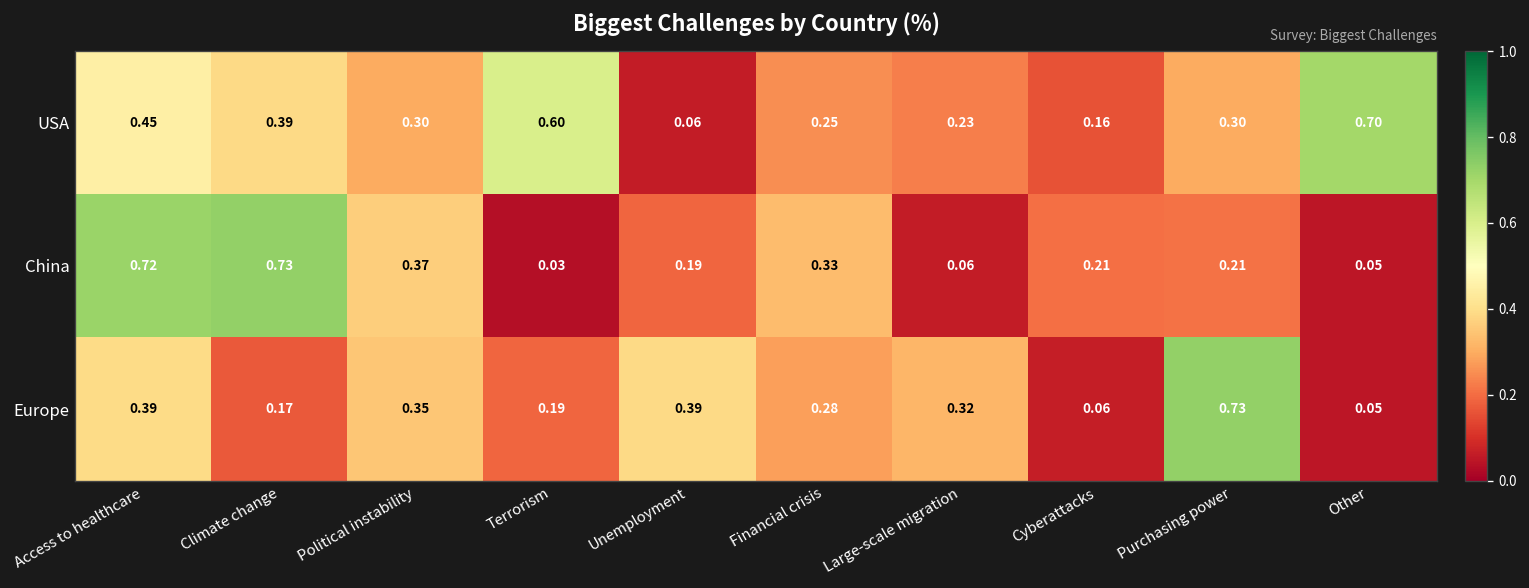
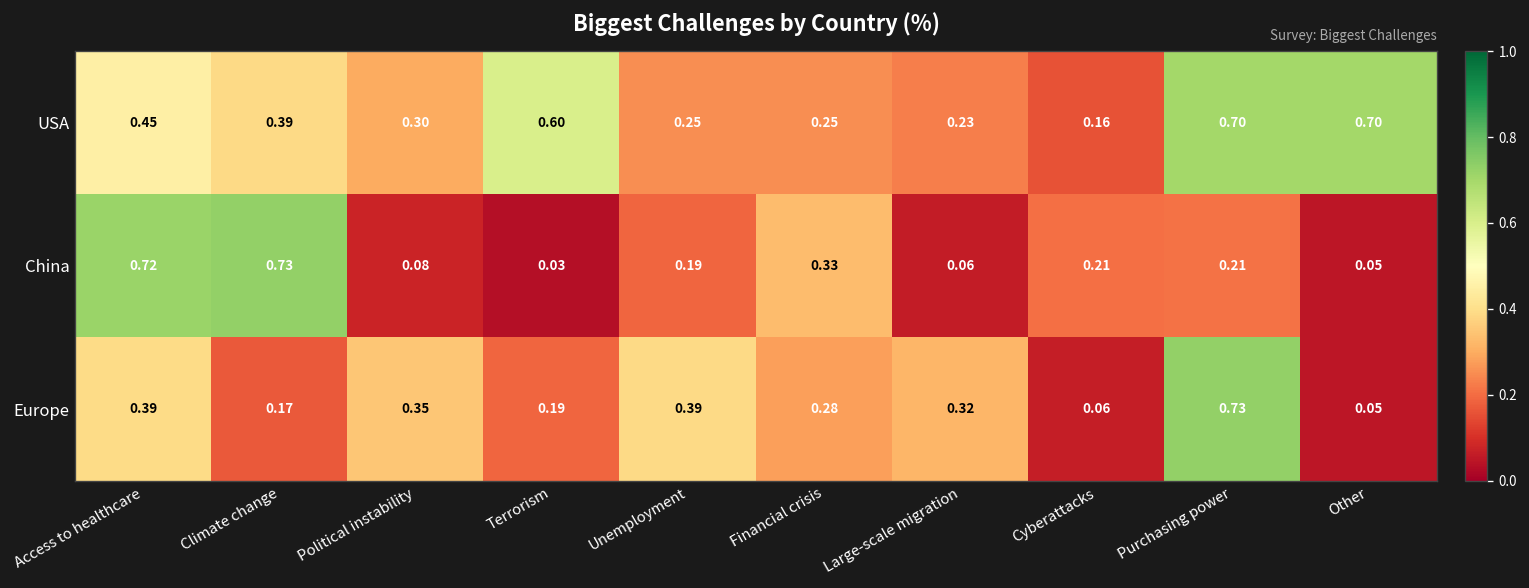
USA, Unemployment: 0.06 -> 0.25
USA, Purchasing power: 0.30 -> 0.70
China, Political instability: 0.37 -> 0.08
